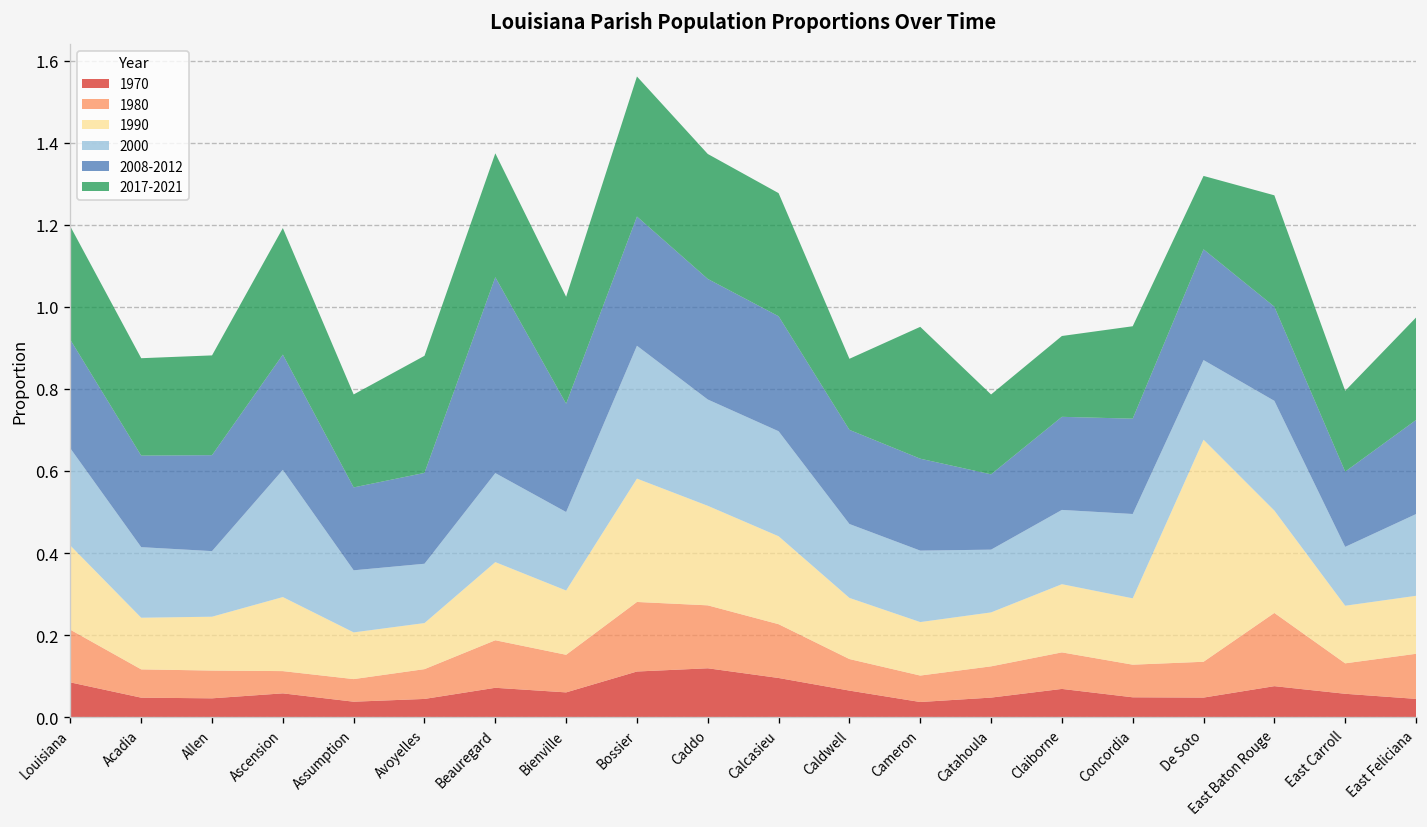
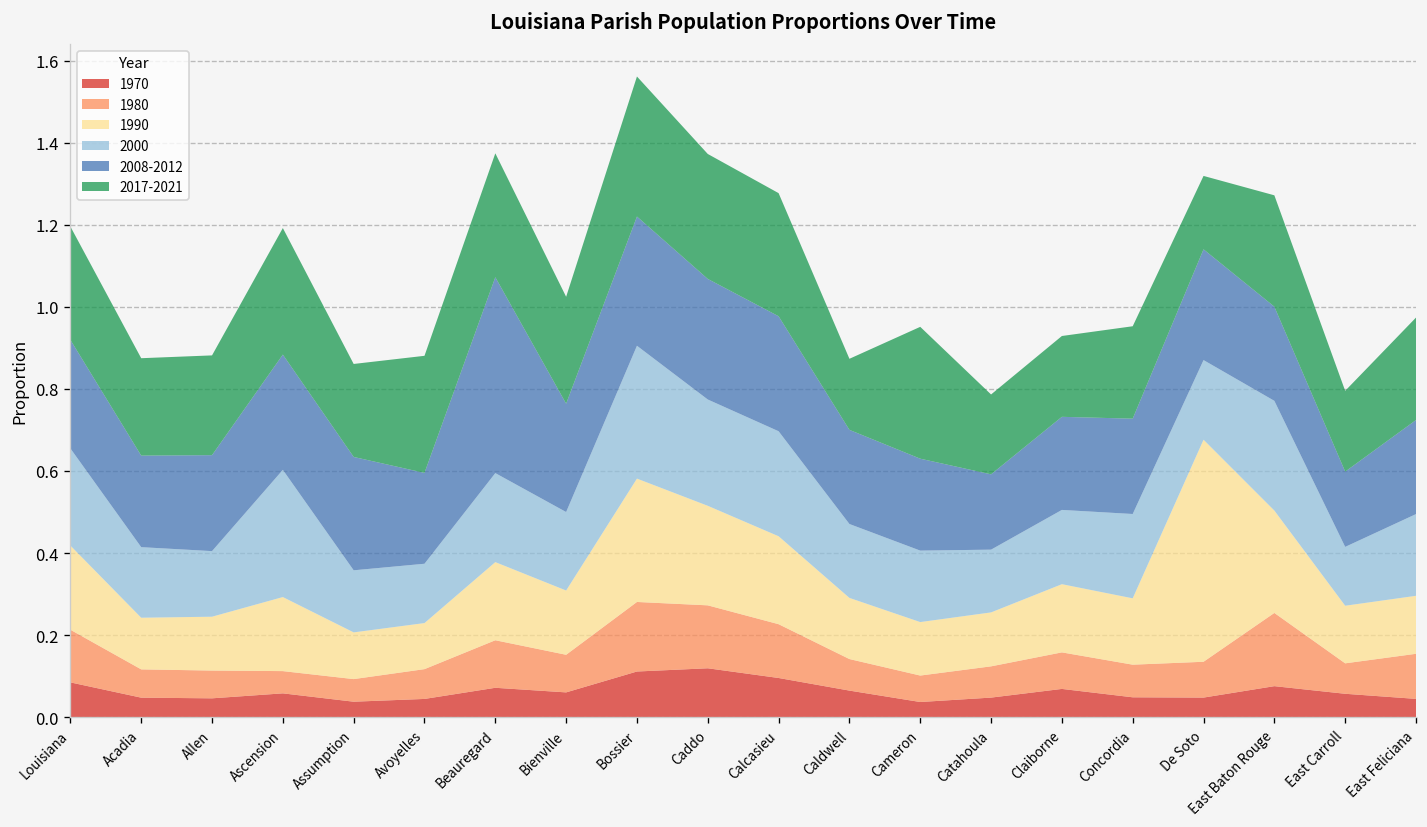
2008-2012, Assumption: 0.20 -> 0.28
